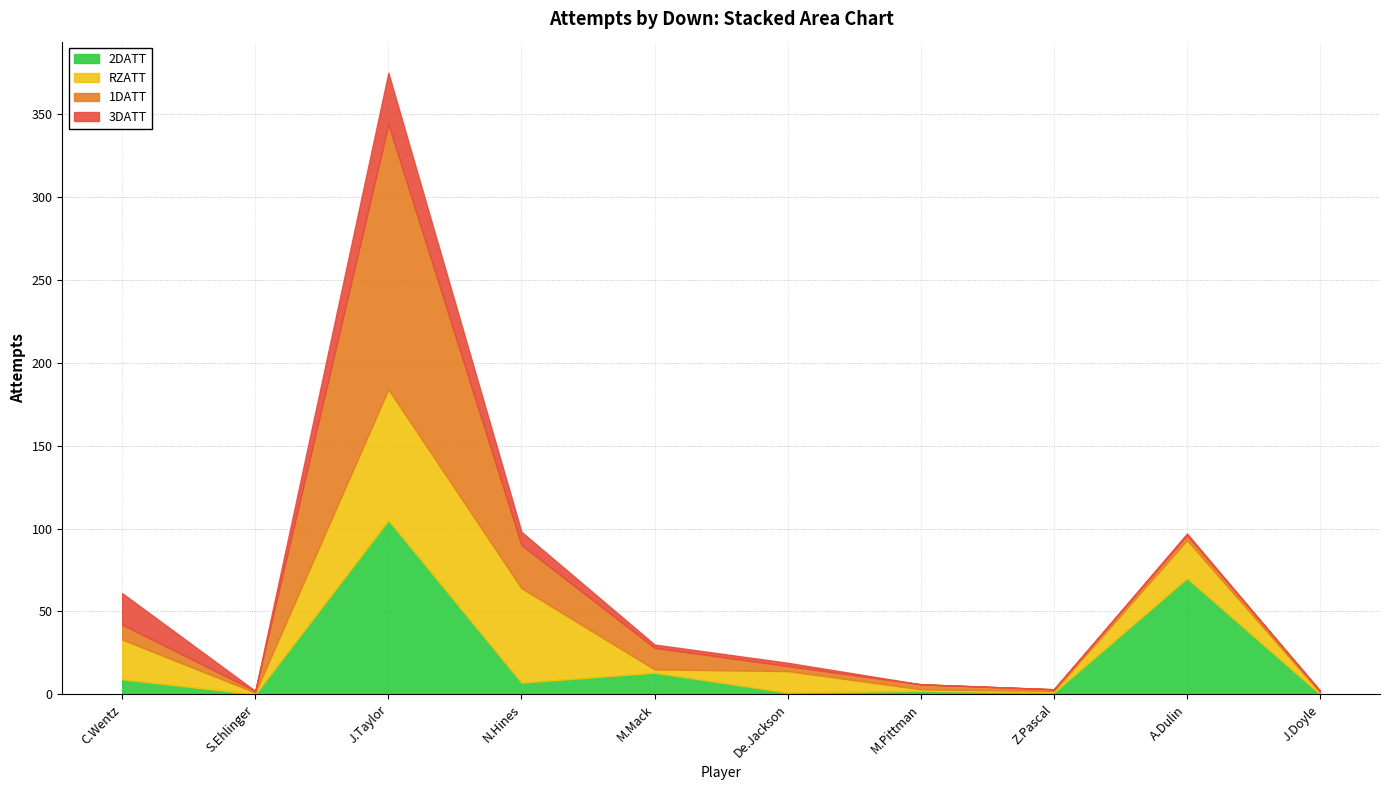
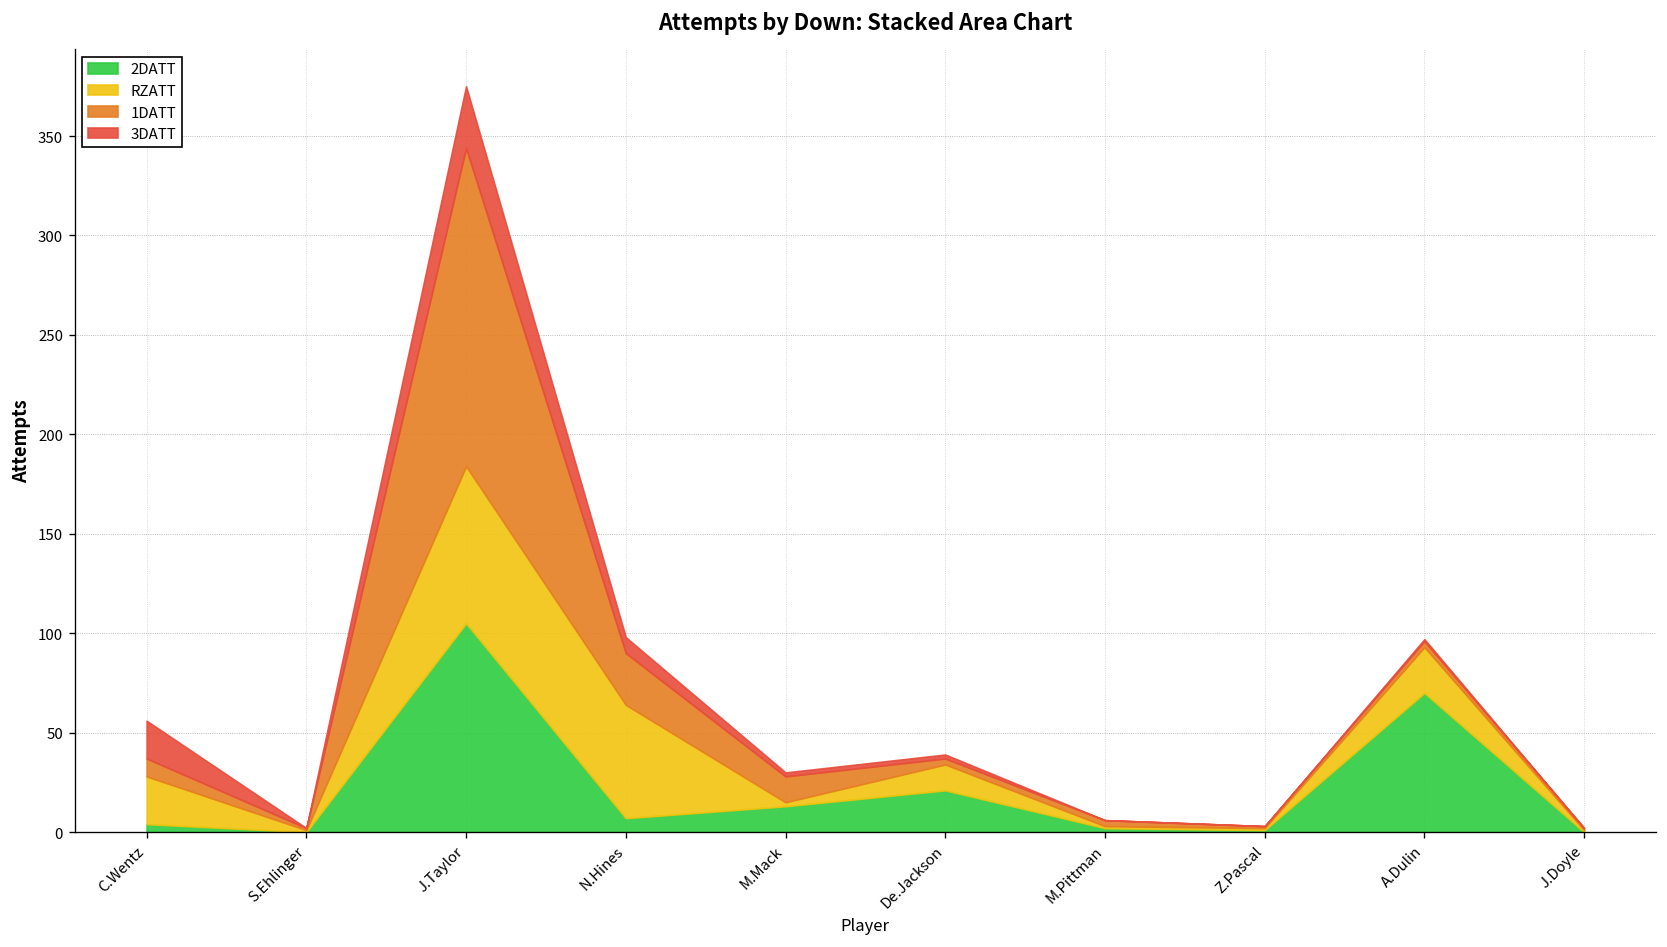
2DATT, C.Wentz: 9 -> 4
2DATT, De.Jackson: 1 -> 21
